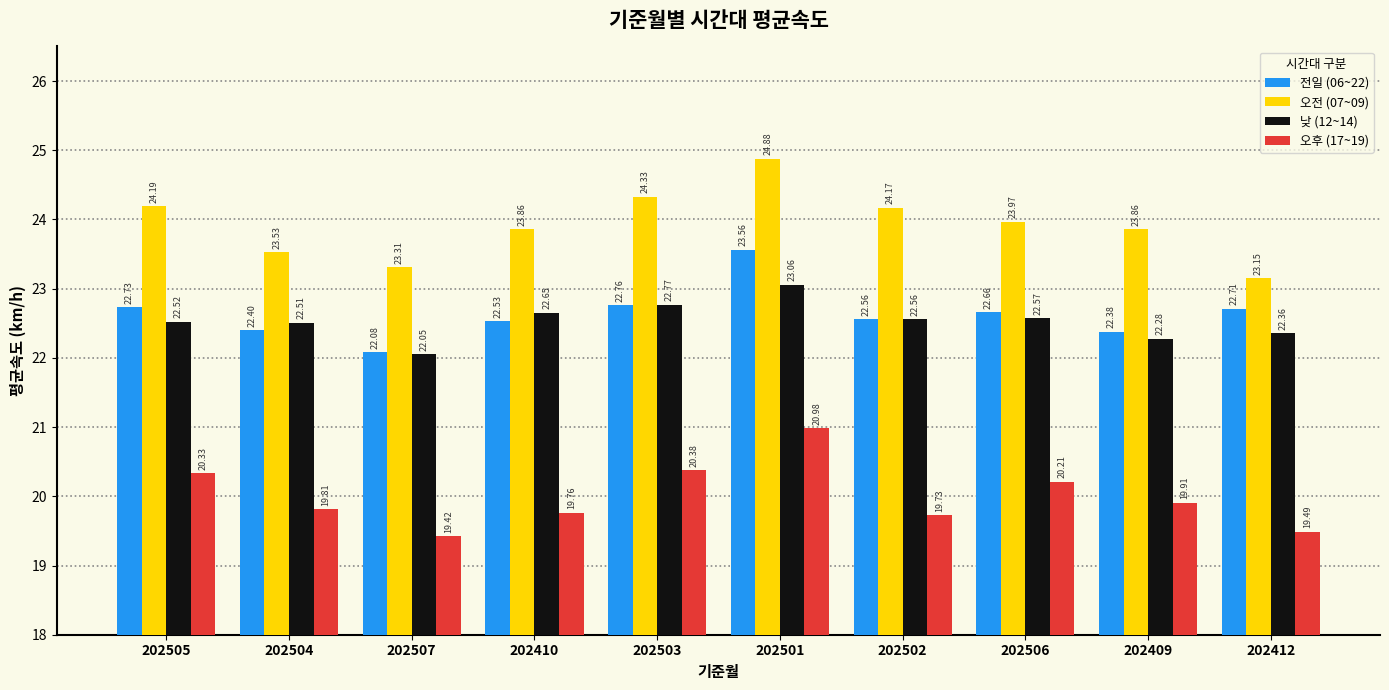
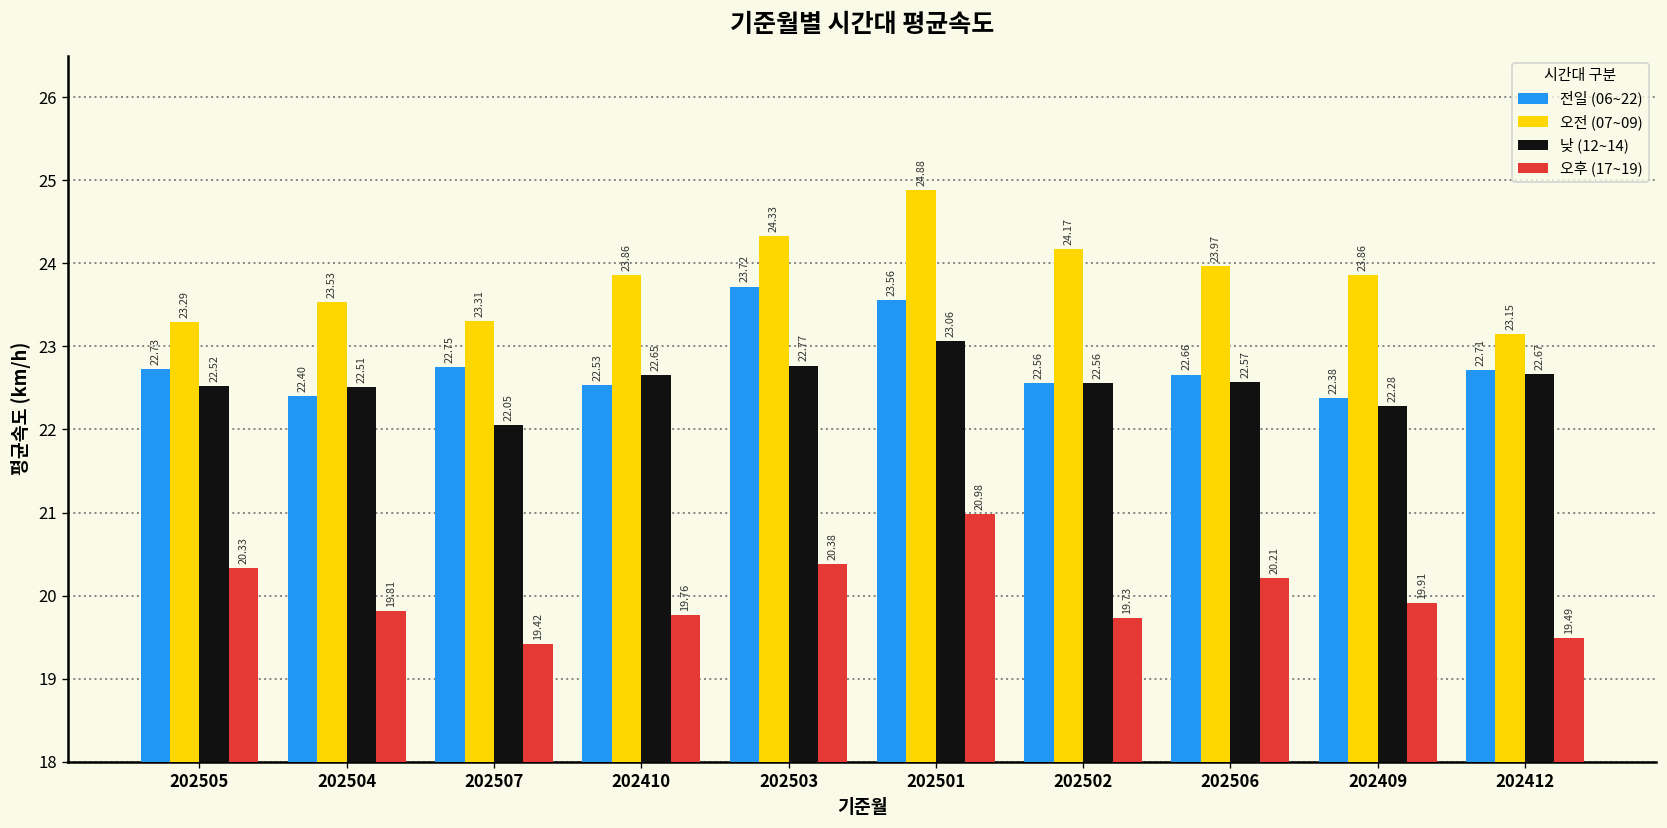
오전 (07~09), 202505: 24.19 -> 23.29
전일 (06~22), 202507: 22.08 -> 22.75
전일 (06~22), 202503: 22.76 -> 23.72
낮 (12~14), 202412: 22.36 -> 22.67
